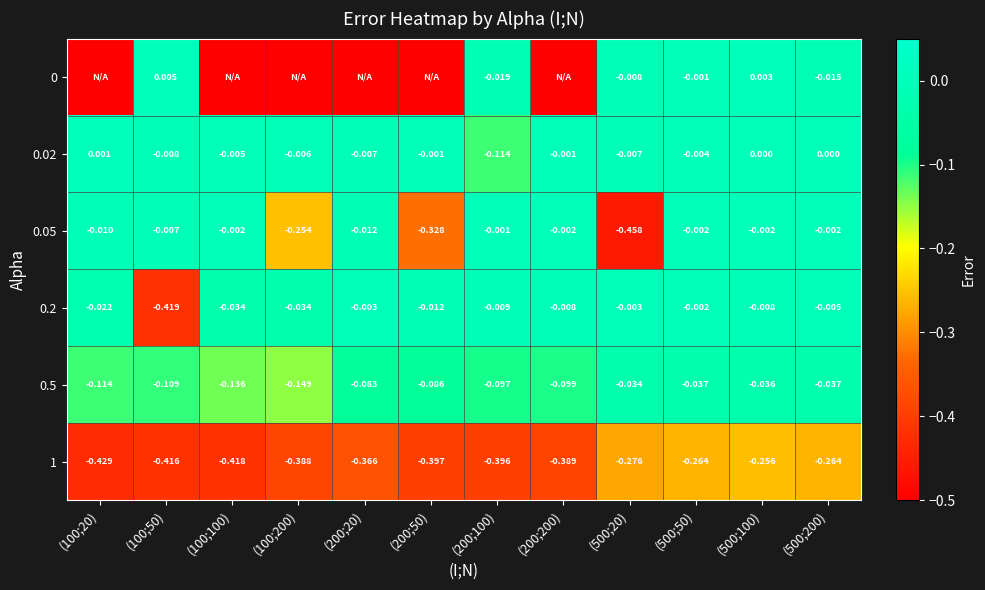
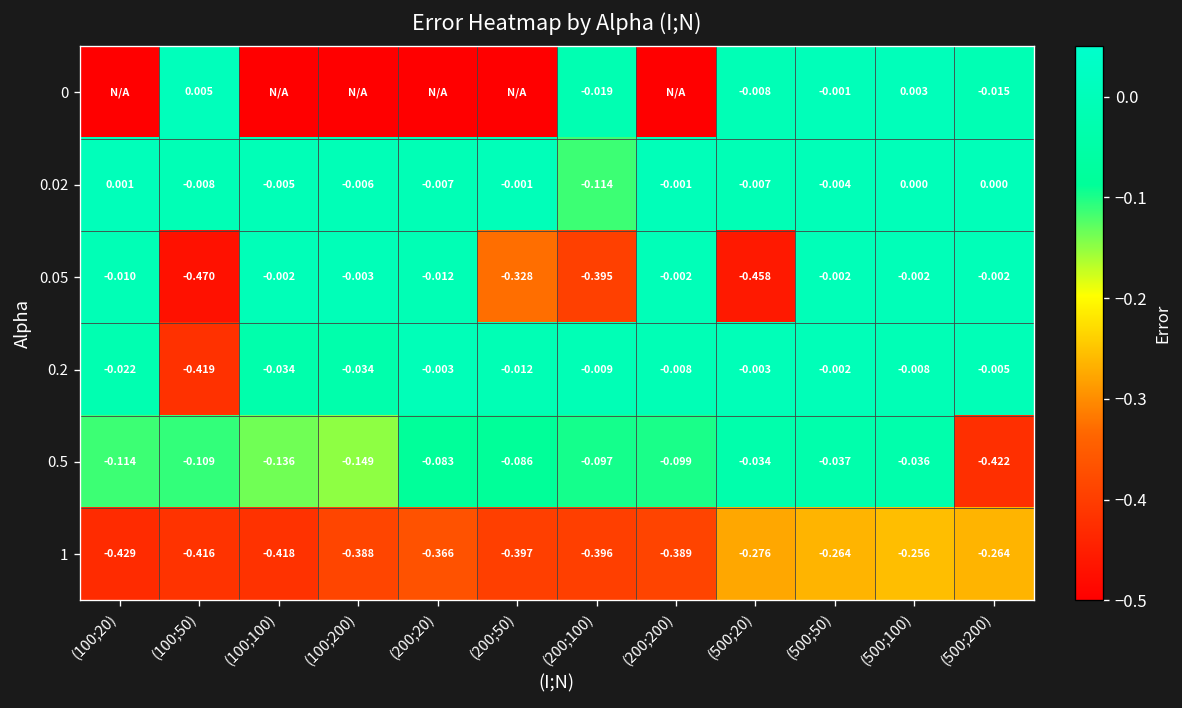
0.05, (100;50): -0.007 -> -0.470
0.05, (100;200): -0.254 -> -0.003
0.05, (200;100): -0.001 -> -0.395
0.5, (500;200): -0.037 -> -0.422
